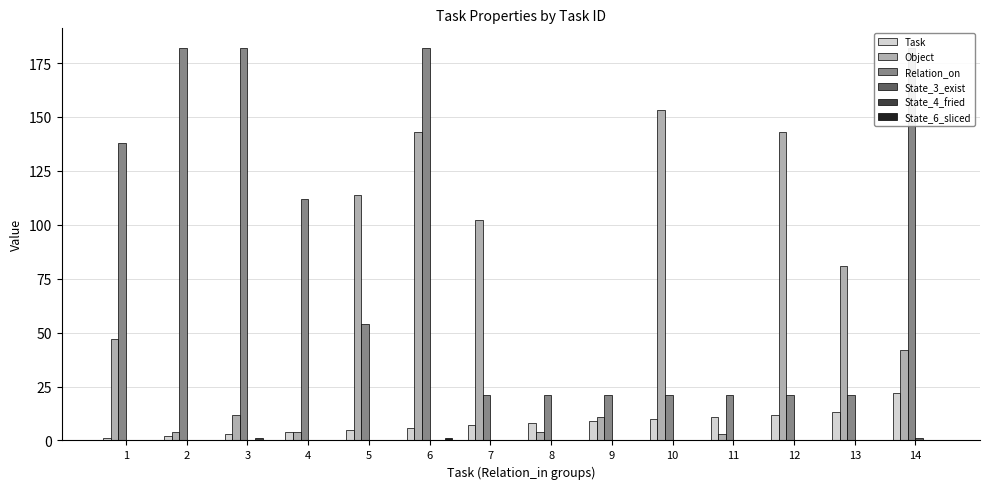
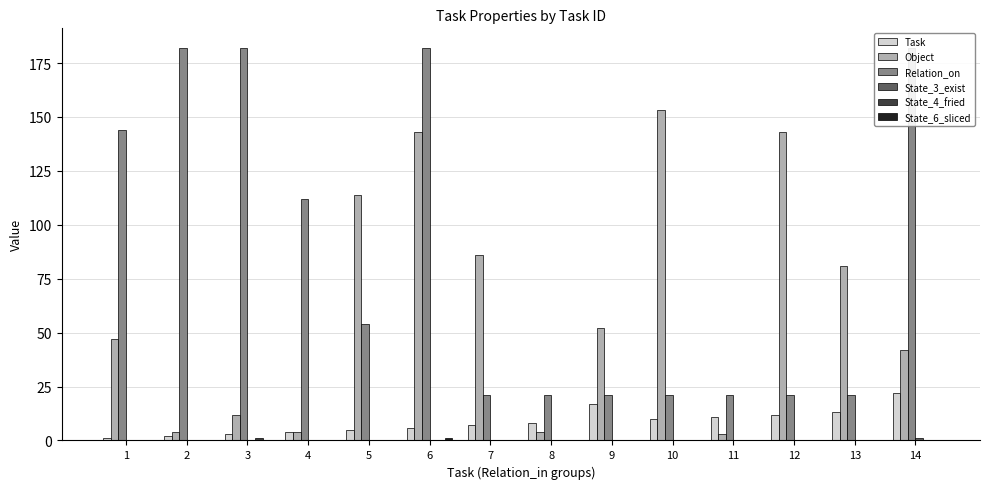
Relation_on, 1: 138 -> 144
Object, 7: 102 -> 86
Task, 9: 9 -> 17
Object, 9: 11 -> 52
